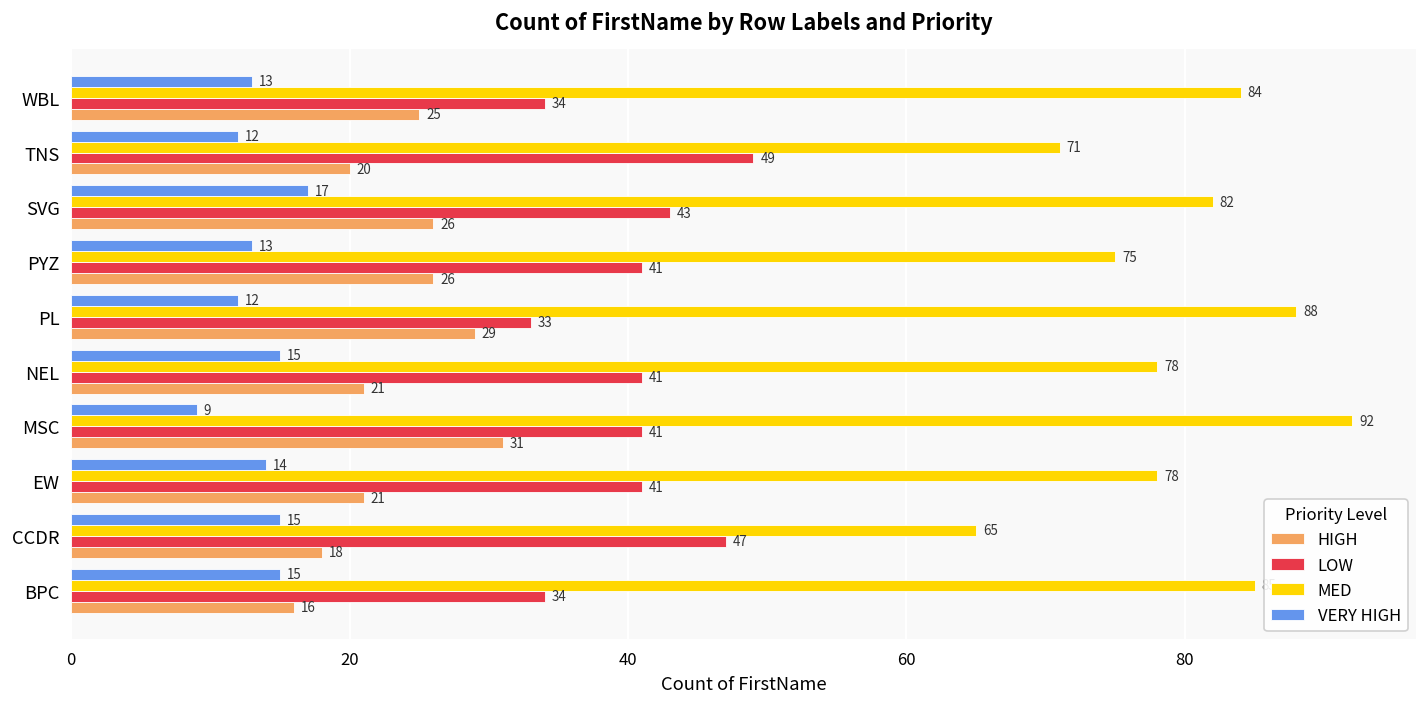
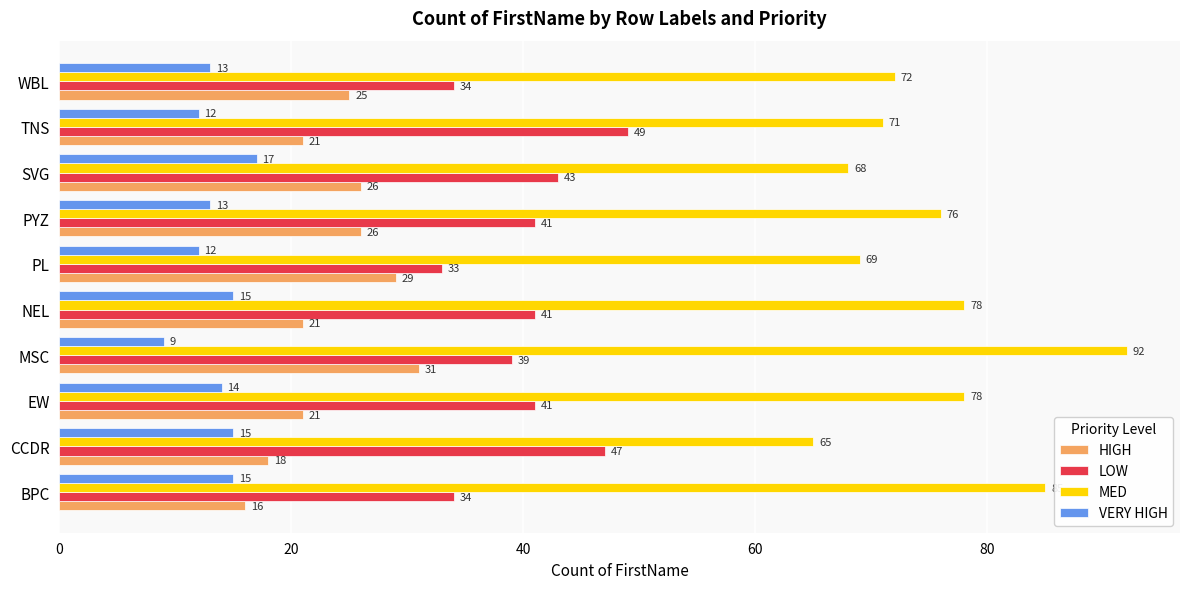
MED, WBL: 84 -> 72
HIGH, TNS: 20 -> 21
MED, SVG: 82 -> 68
MED, PYZ: 75 -> 76
MED, PL: 88 -> 69
LOW, MSC: 41 -> 39
